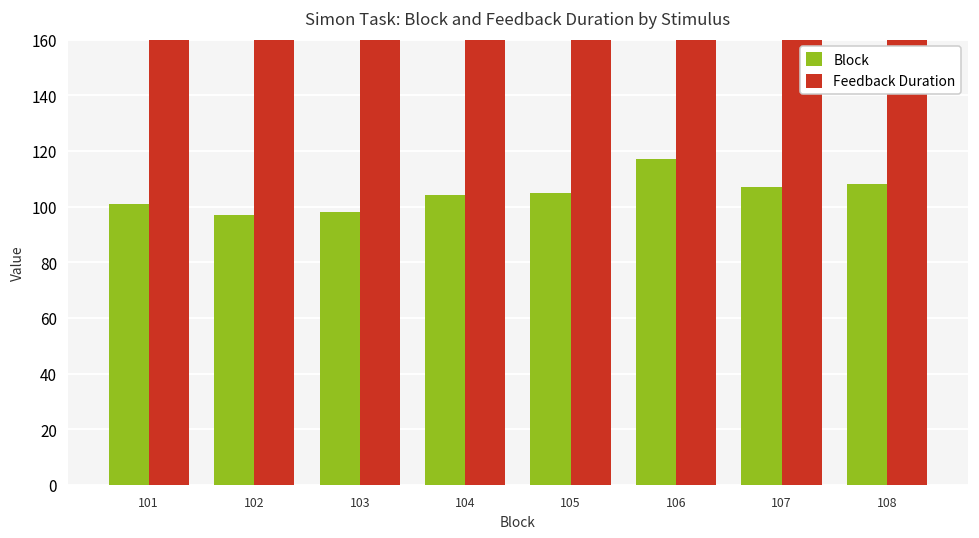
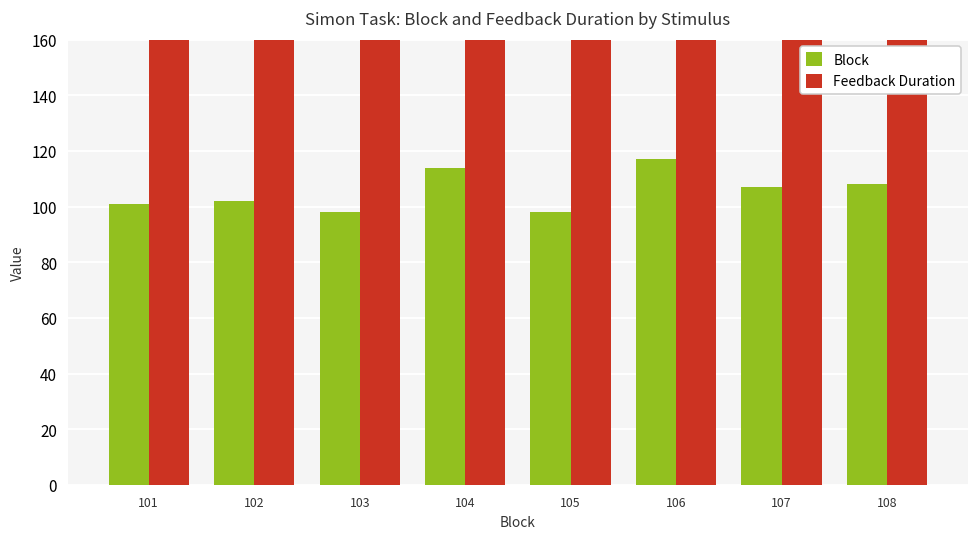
Block, 102: 97 -> 102
Block, 104: 104 -> 114
Block, 105: 105 -> 98
